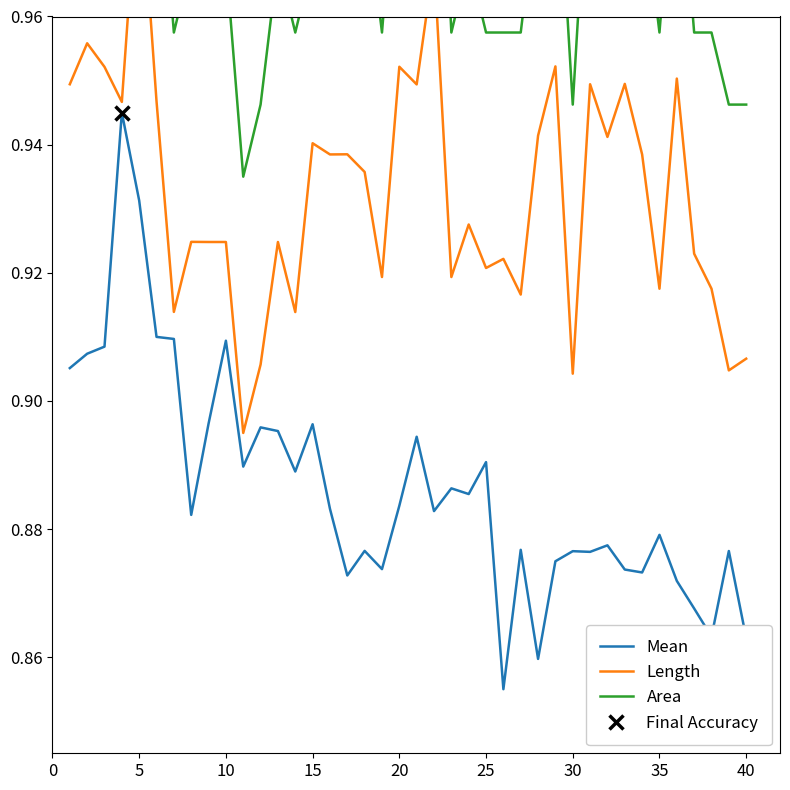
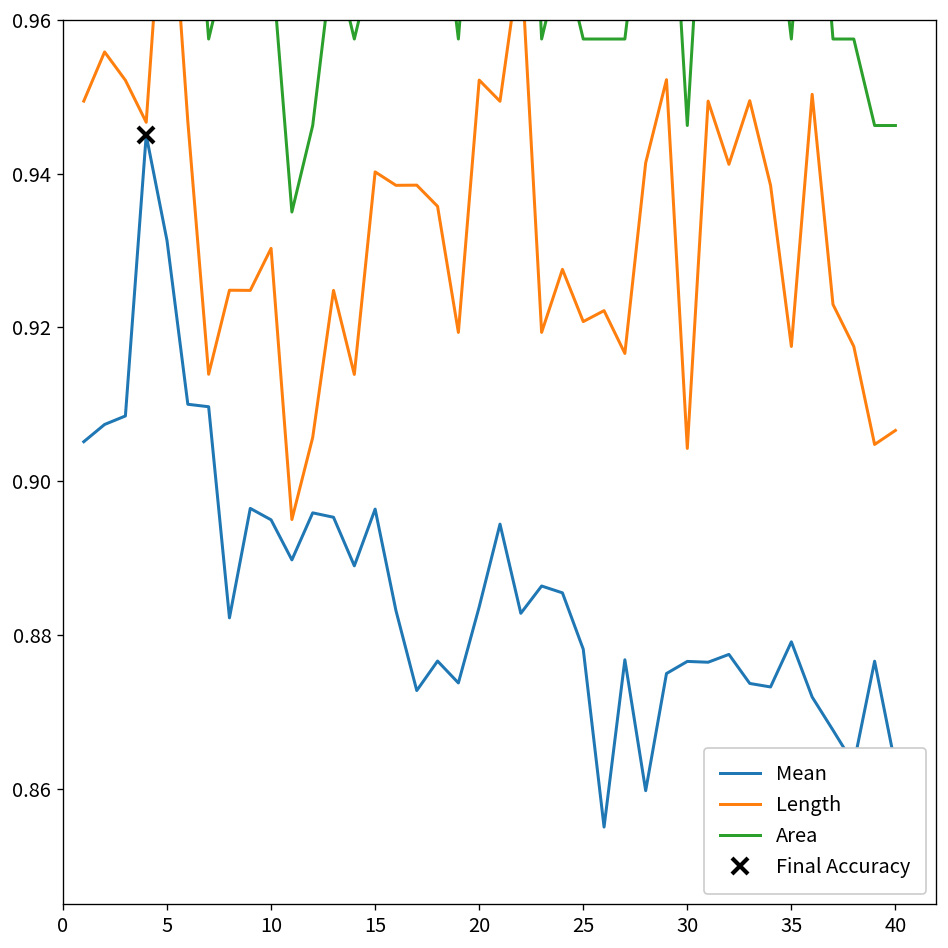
Mean, 10: 0.909 -> 0.895
Length, 10: 0.925 -> 0.930
Mean, 25: 0.890 -> 0.878
